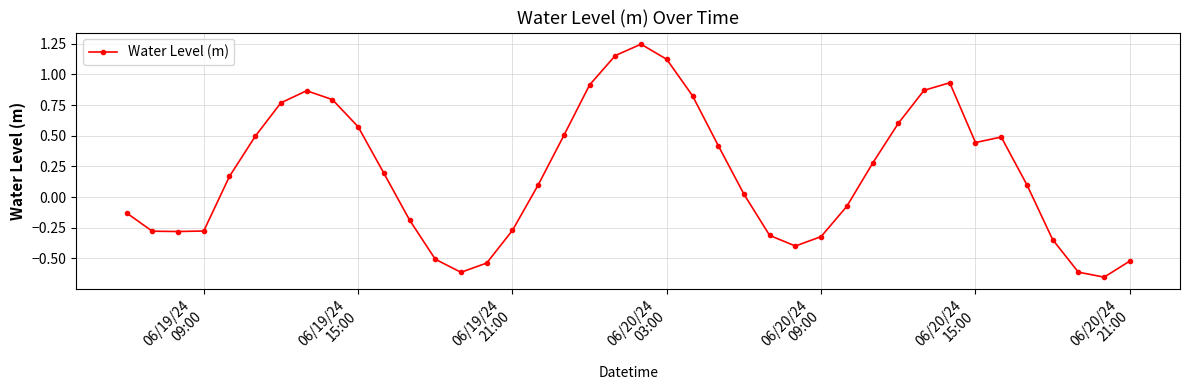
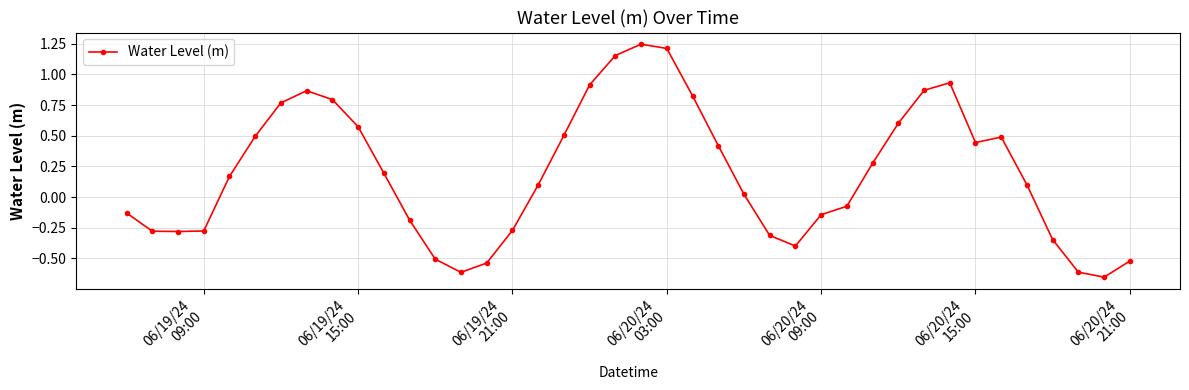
06/20/24 03:00: 1.12 -> 1.21
06/20/24 09:00: -0.32 -> -0.14
